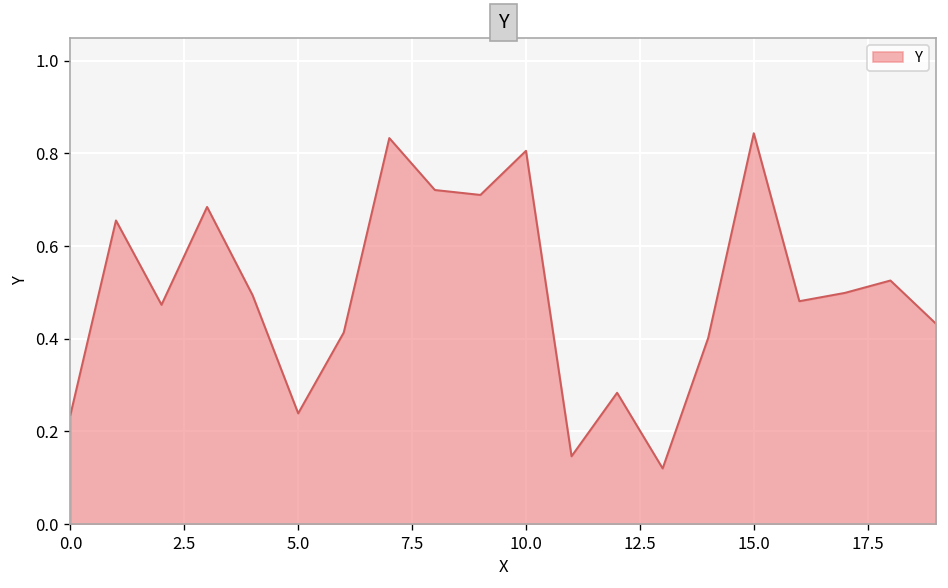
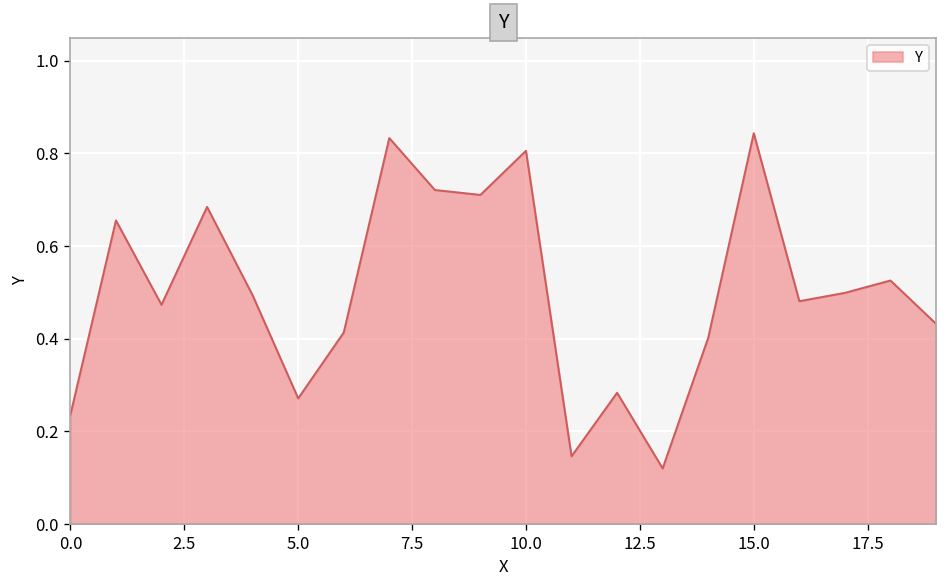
5.0: 0.24 -> 0.27
